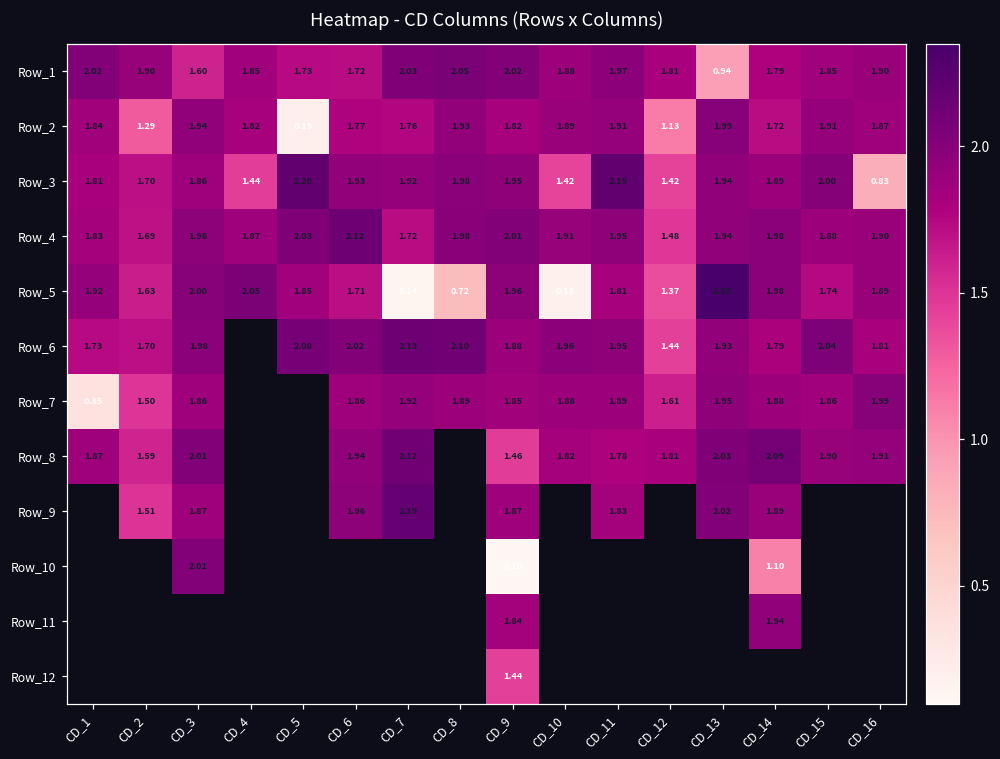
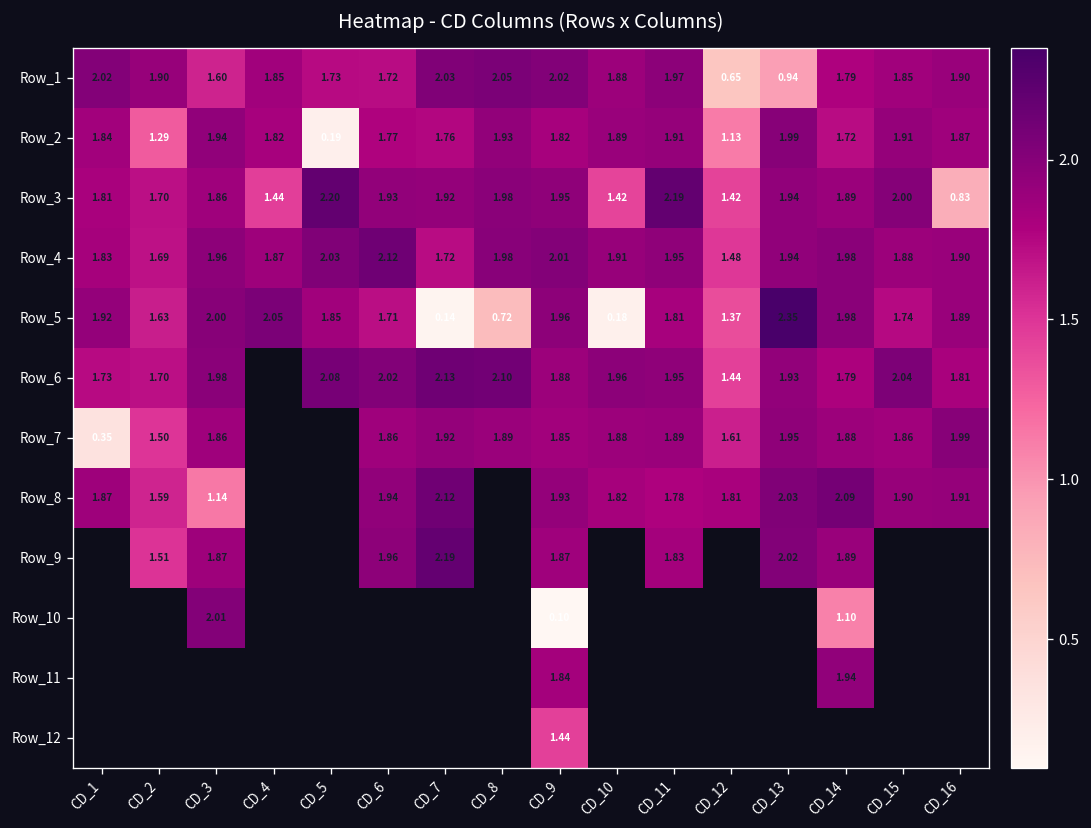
Row_1, CD_12: 1.81 -> 0.65
Row_8, CD_3: 2.01 -> 1.14
Row_8, CD_9: 1.46 -> 1.93
